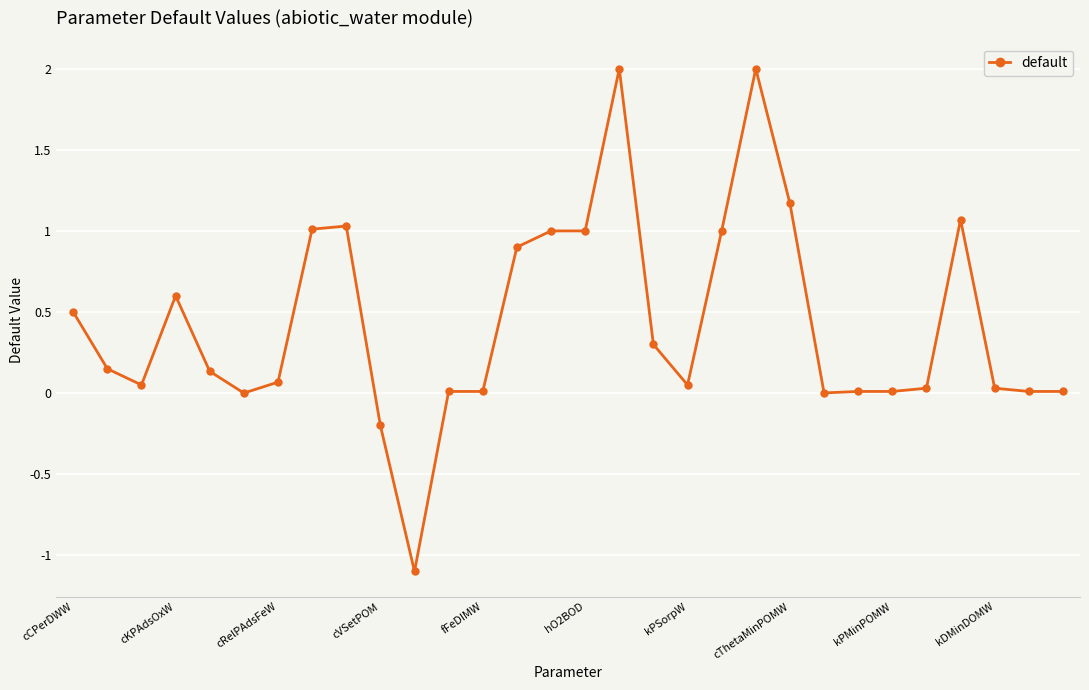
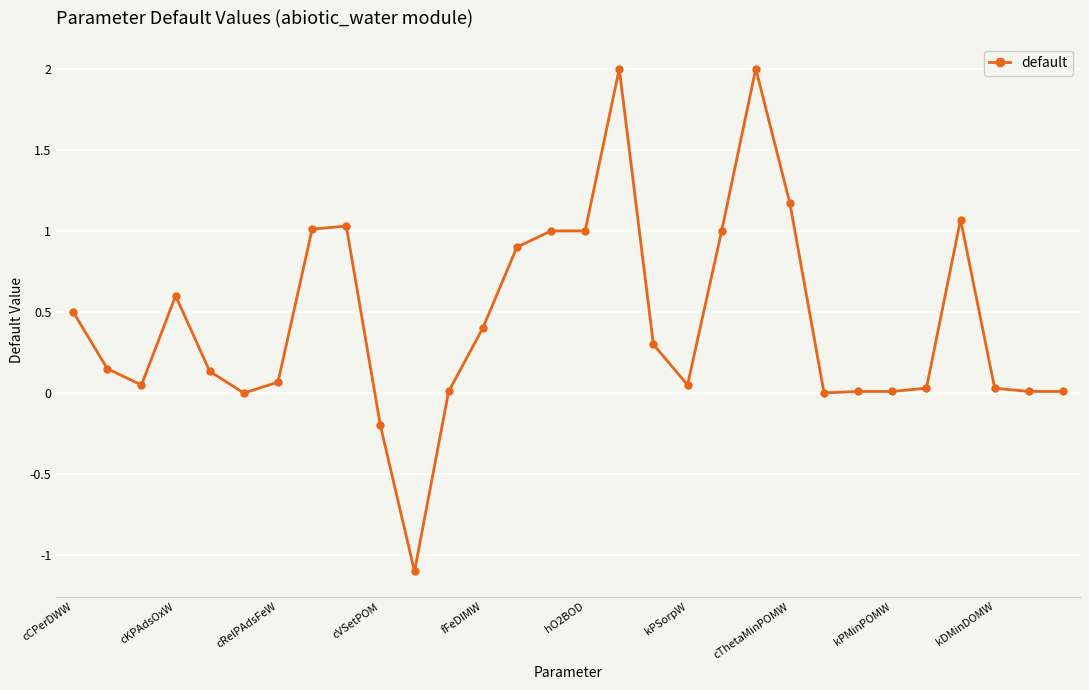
fFeDIMW: 0.01 -> 0.40
